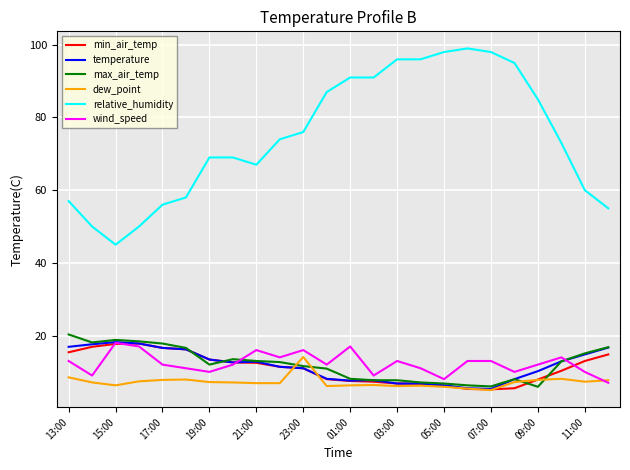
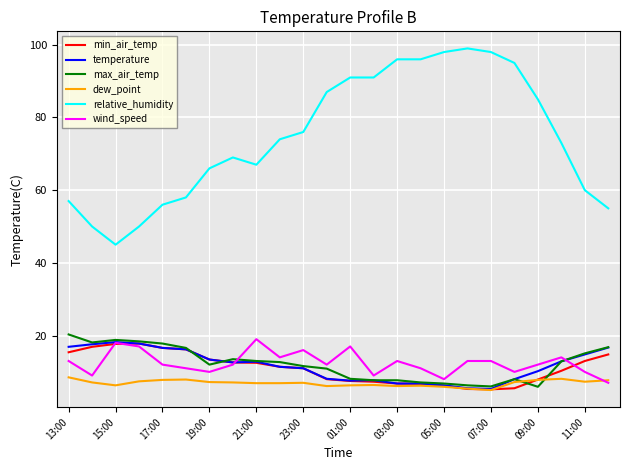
relative_humidity, 19:00: 69 -> 66
wind_speed, 21:00: 16 -> 19
dew_point, 23:00: 14 -> 7
